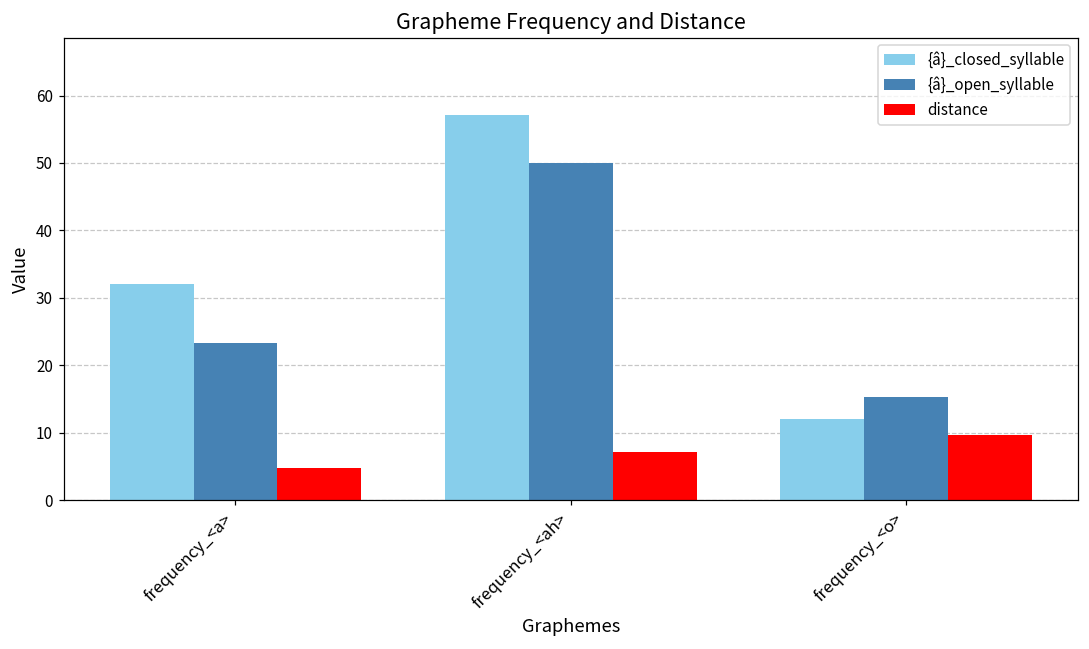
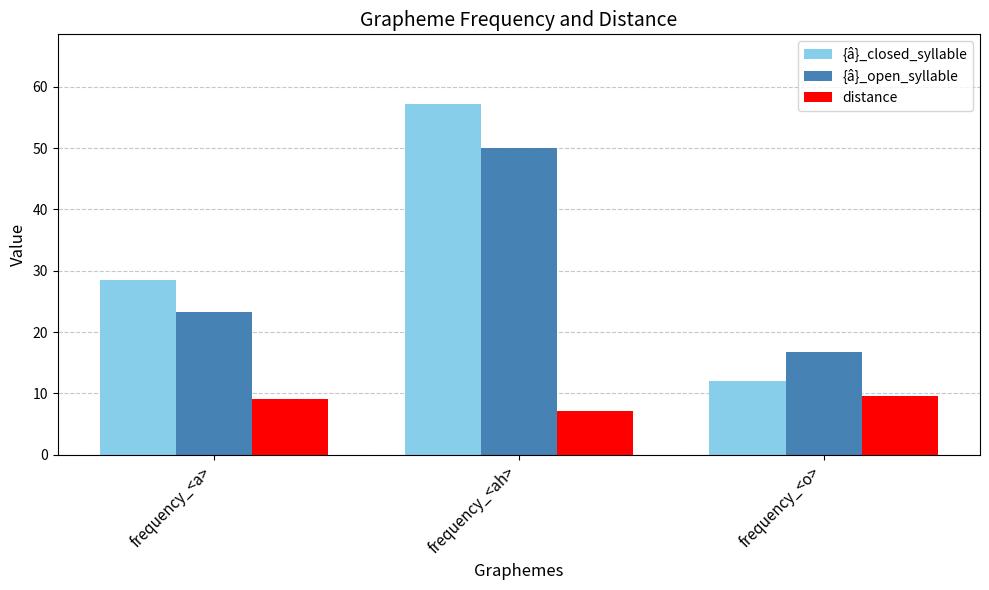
{â}_closed_syllable, frequency_<a>: 32 -> 29
distance, frequency_<a>: 5 -> 9
{â}_open_syllable, frequency_<o>: 15 -> 17
